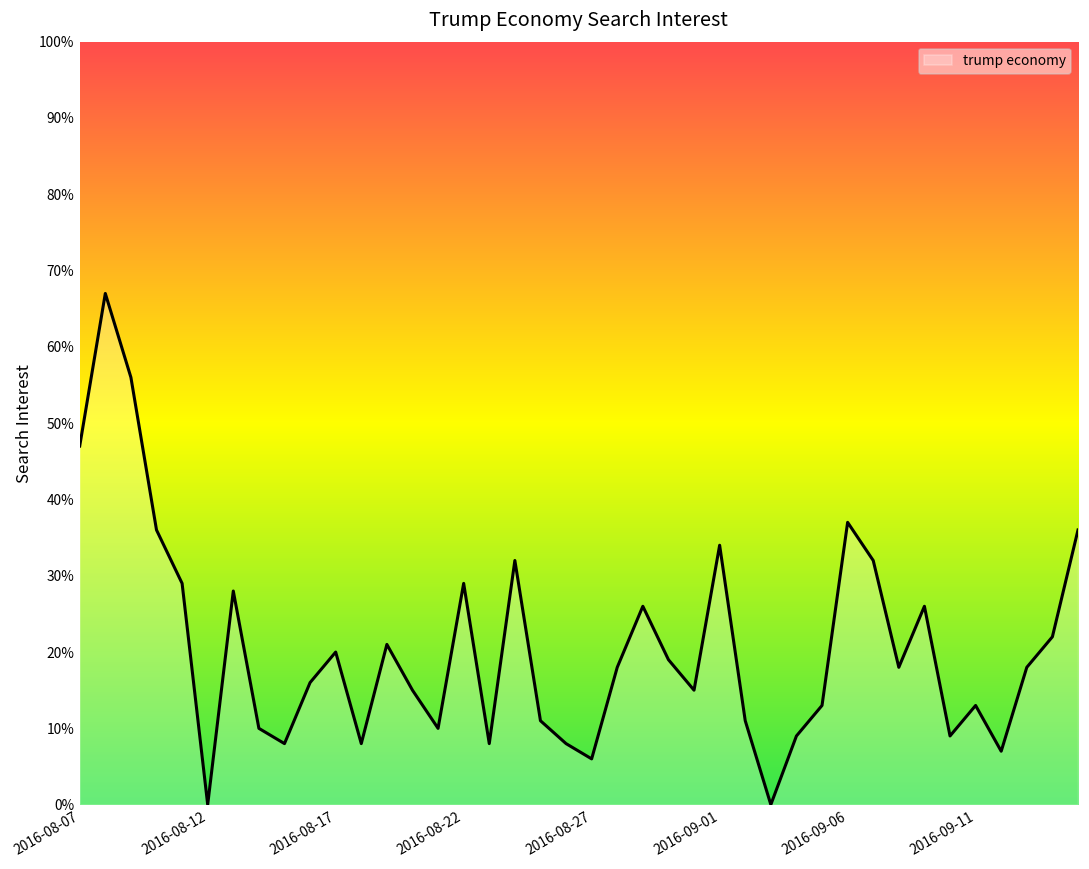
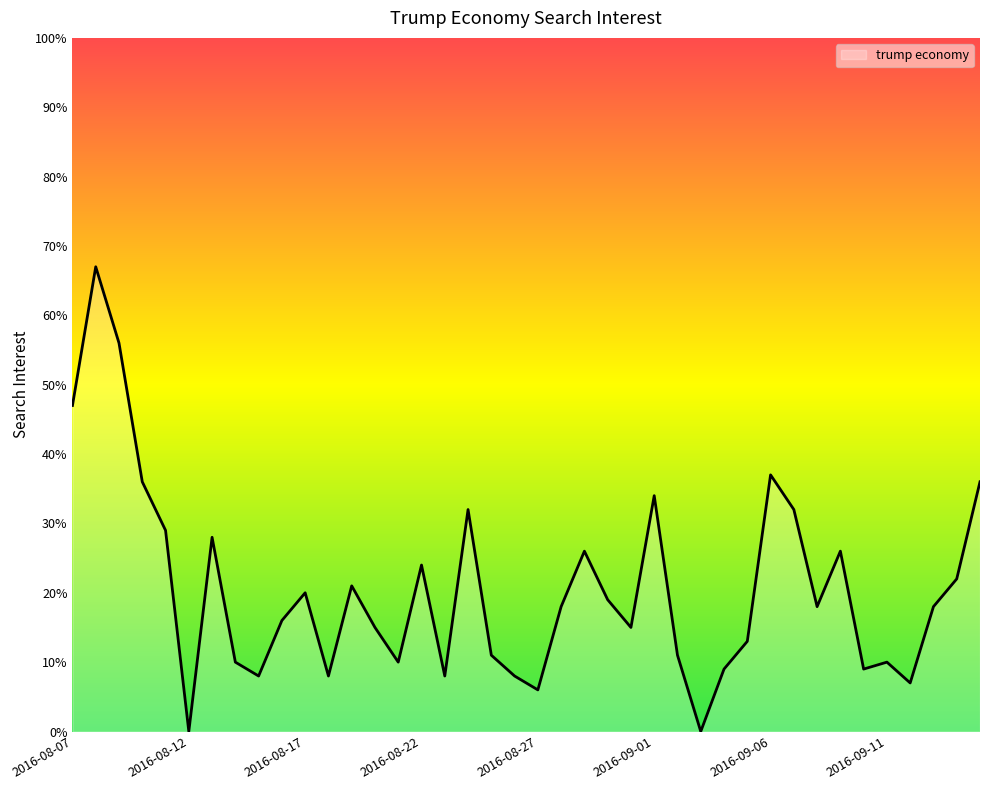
2016-08-22: 29% -> 24%
2016-09-11: 13% -> 10%
